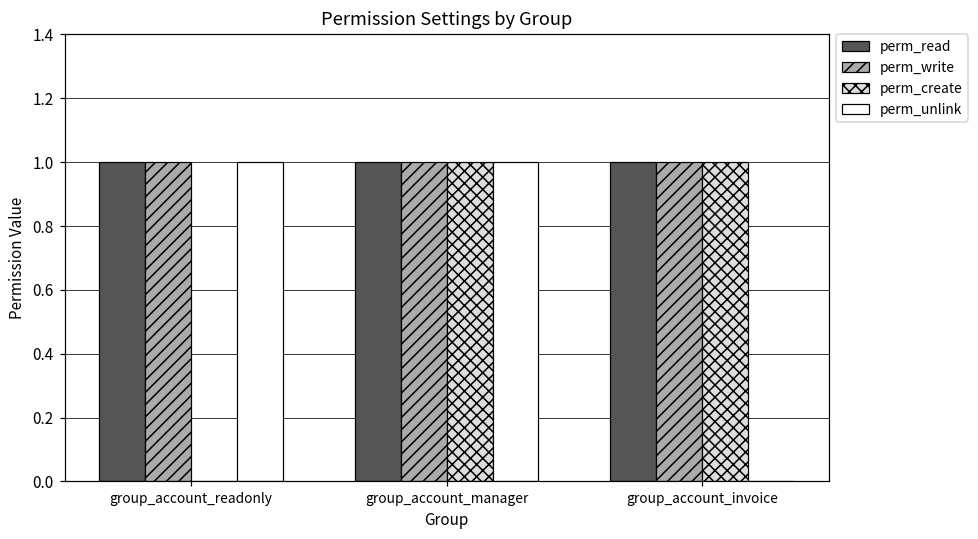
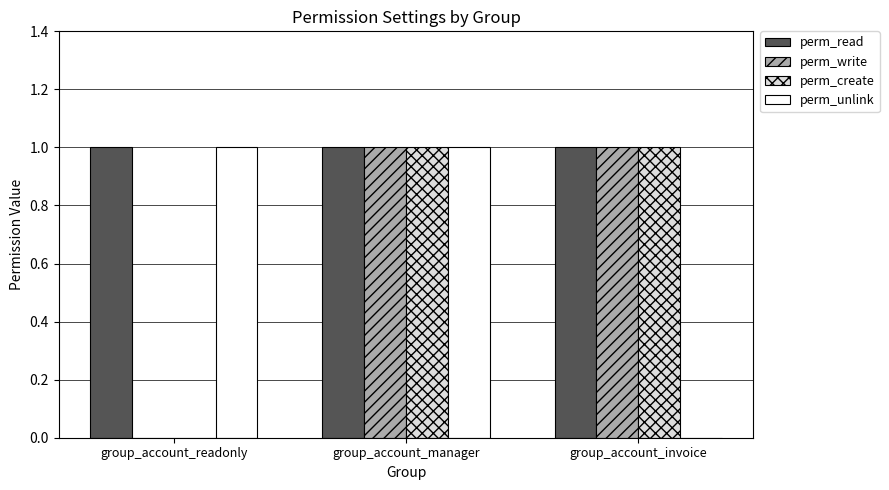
perm_write, group_account_readonly: 1 -> 0
